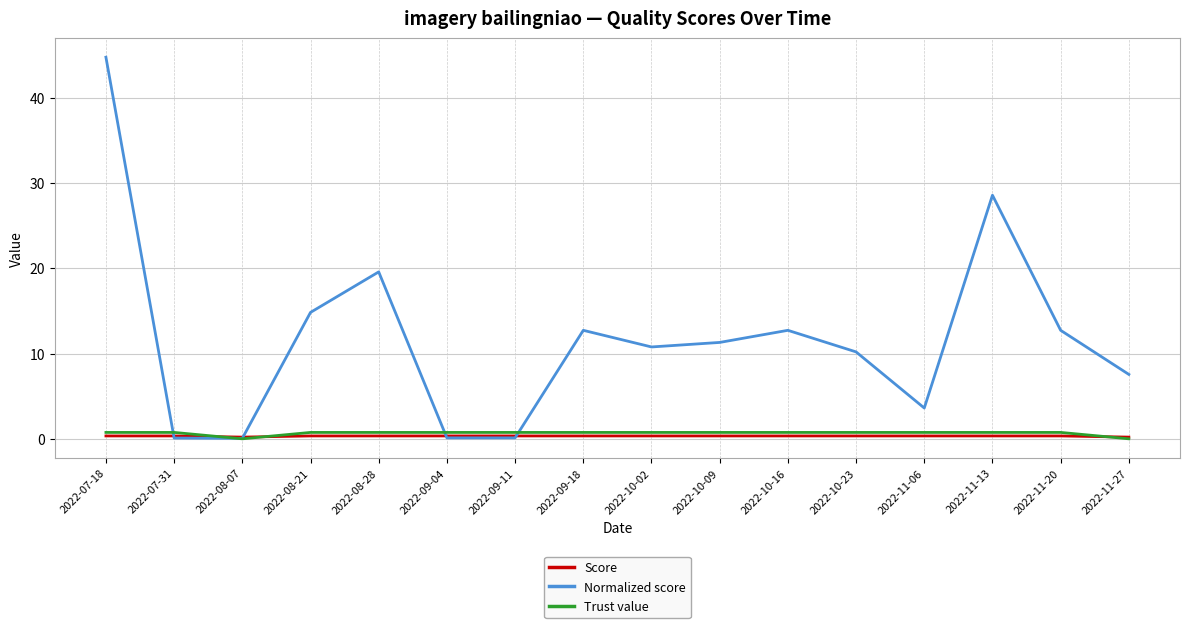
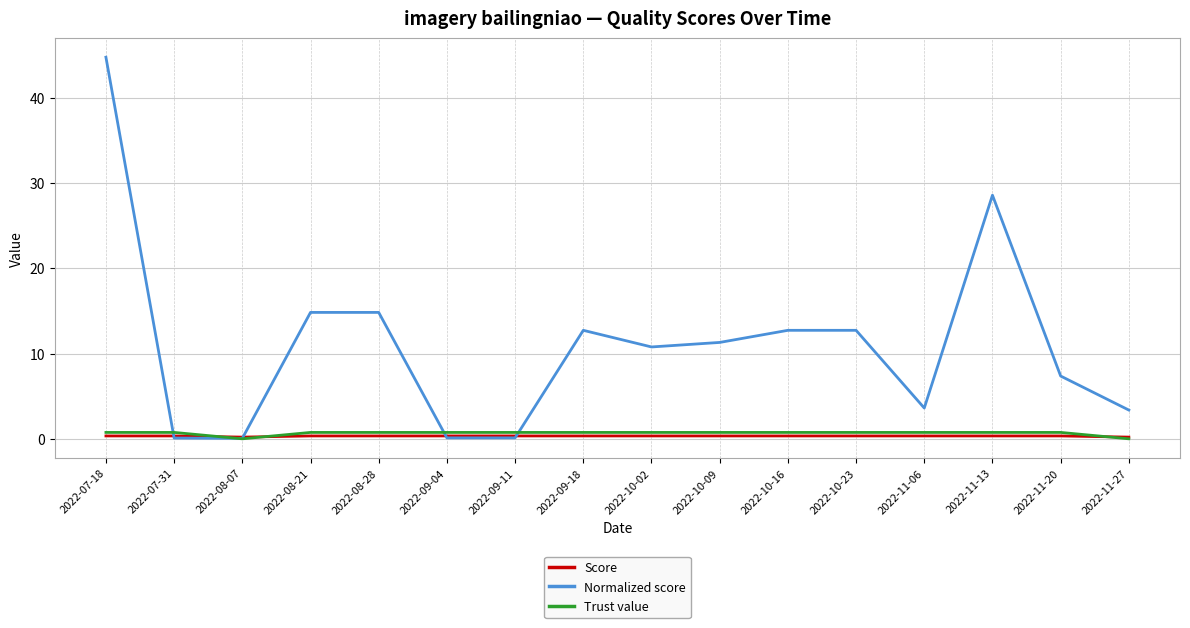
Normalized score, 2022-08-28: 20 -> 15
Normalized score, 2022-10-23: 10 -> 13
Normalized score, 2022-11-20: 13 -> 7
Normalized score, 2022-11-27: 8 -> 3
